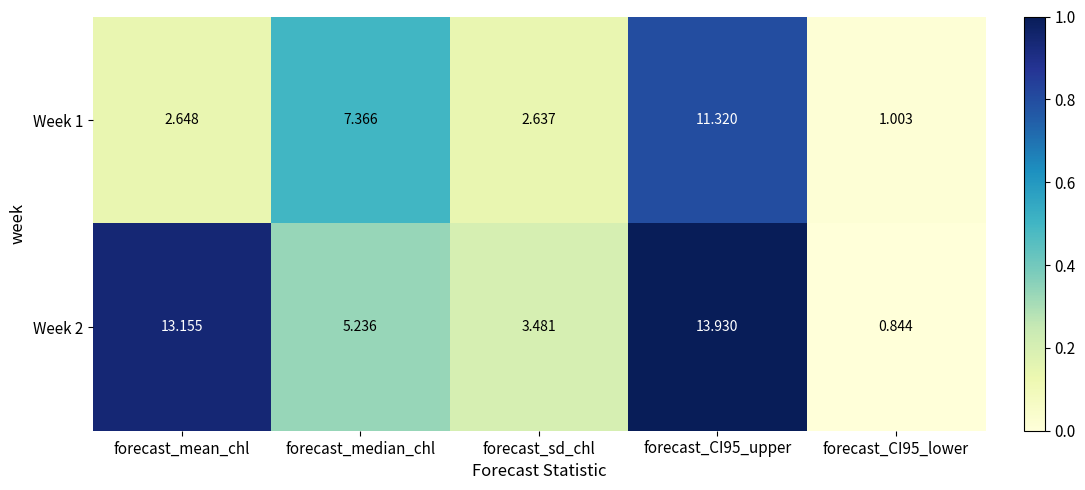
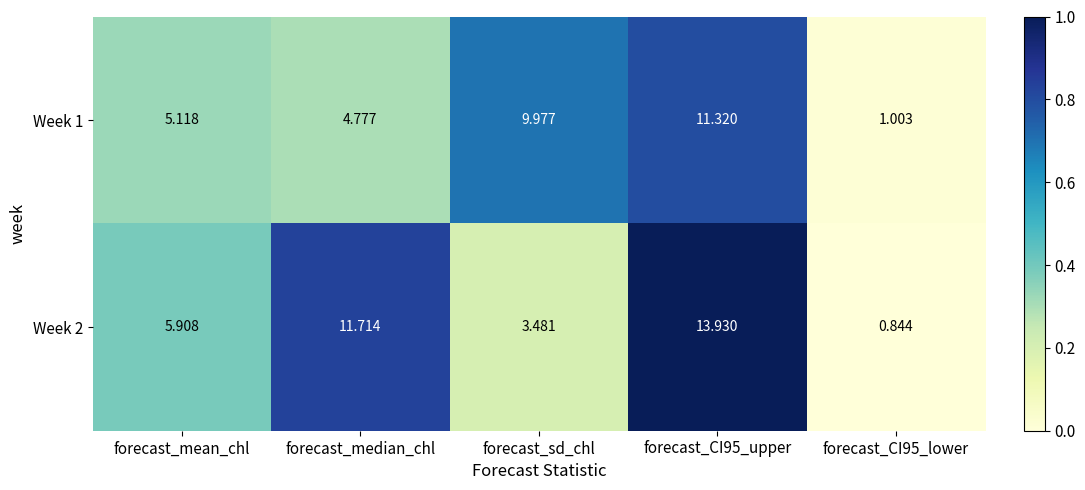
Week 1, forecast_mean_chl: 2.648 -> 5.118
Week 1, forecast_median_chl: 7.366 -> 4.777
Week 1, forecast_sd_chl: 2.637 -> 9.977
Week 2, forecast_mean_chl: 13.155 -> 5.908
Week 2, forecast_median_chl: 5.236 -> 11.714
